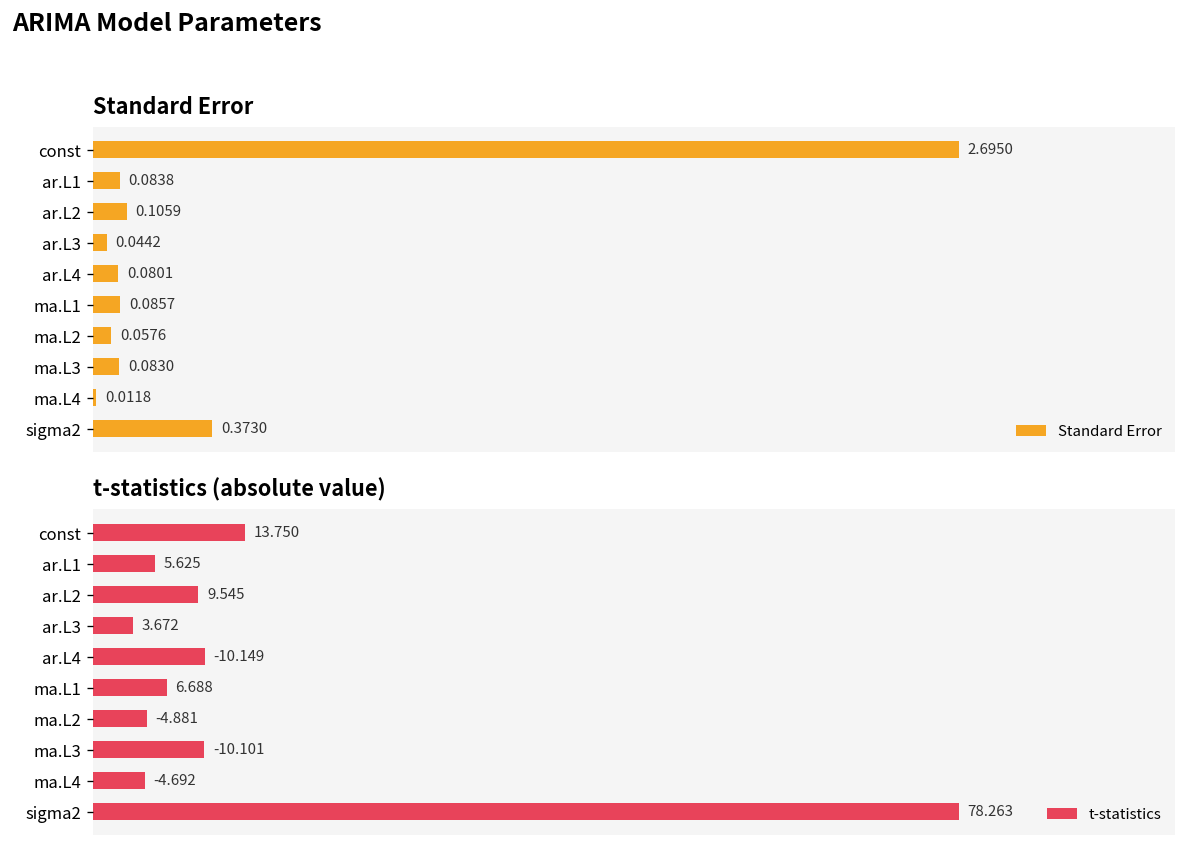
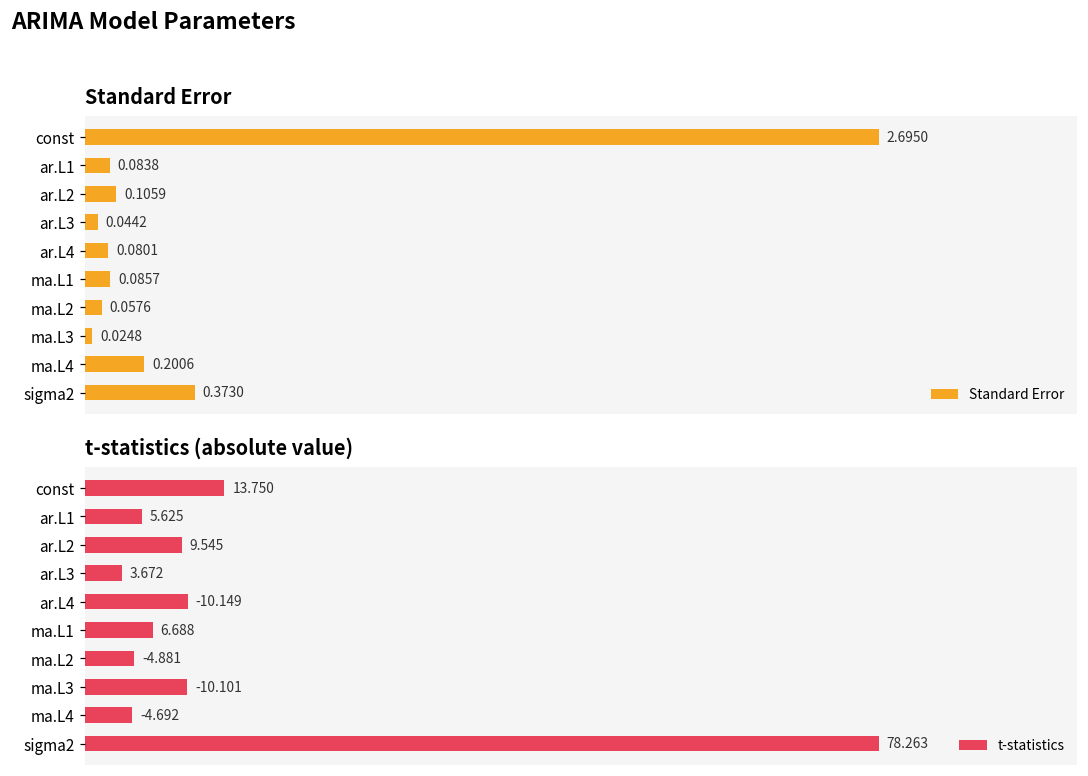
Standard Error, ma.L3: 0.0830 -> 0.0248
Standard Error, ma.L4: 0.0118 -> 0.2006
